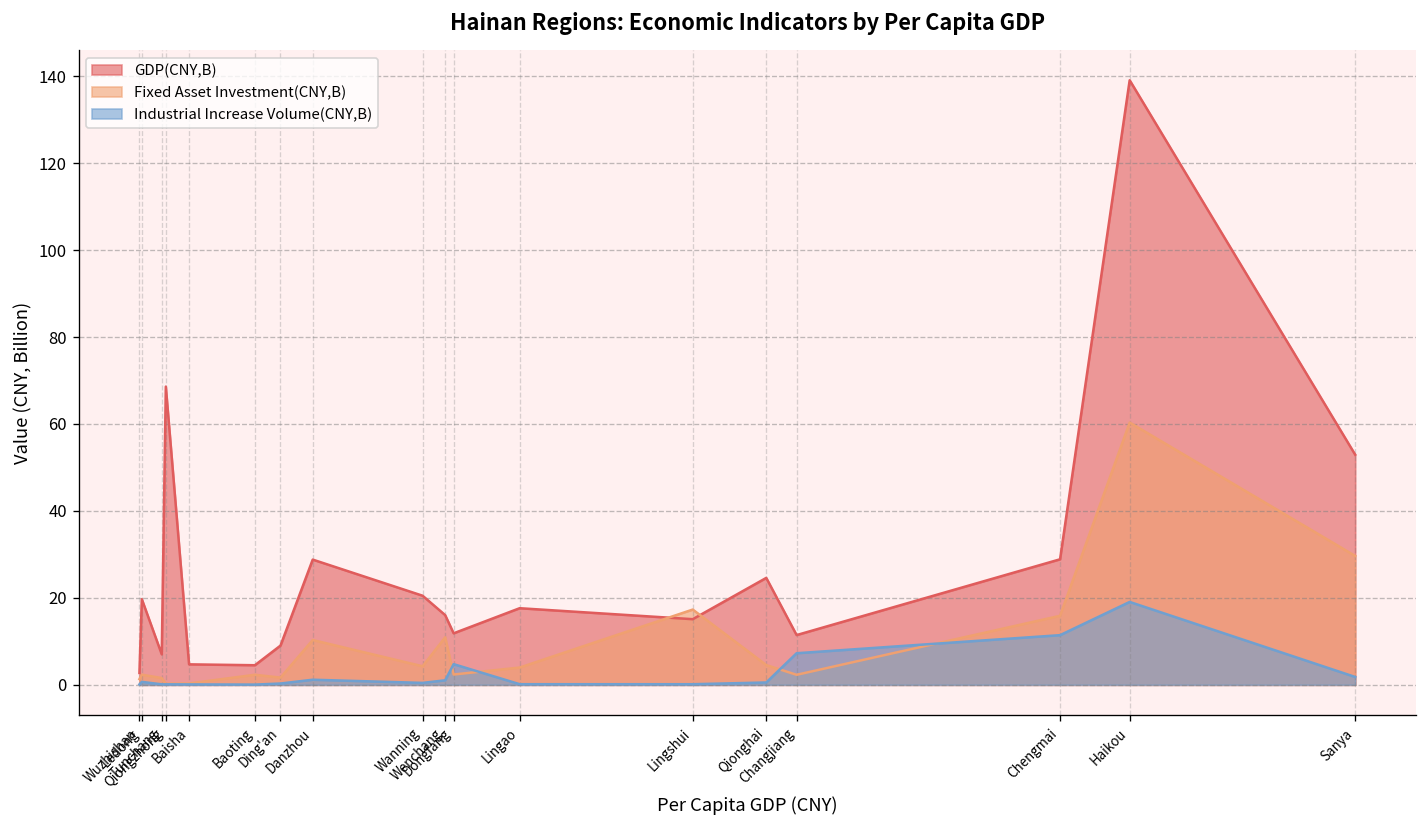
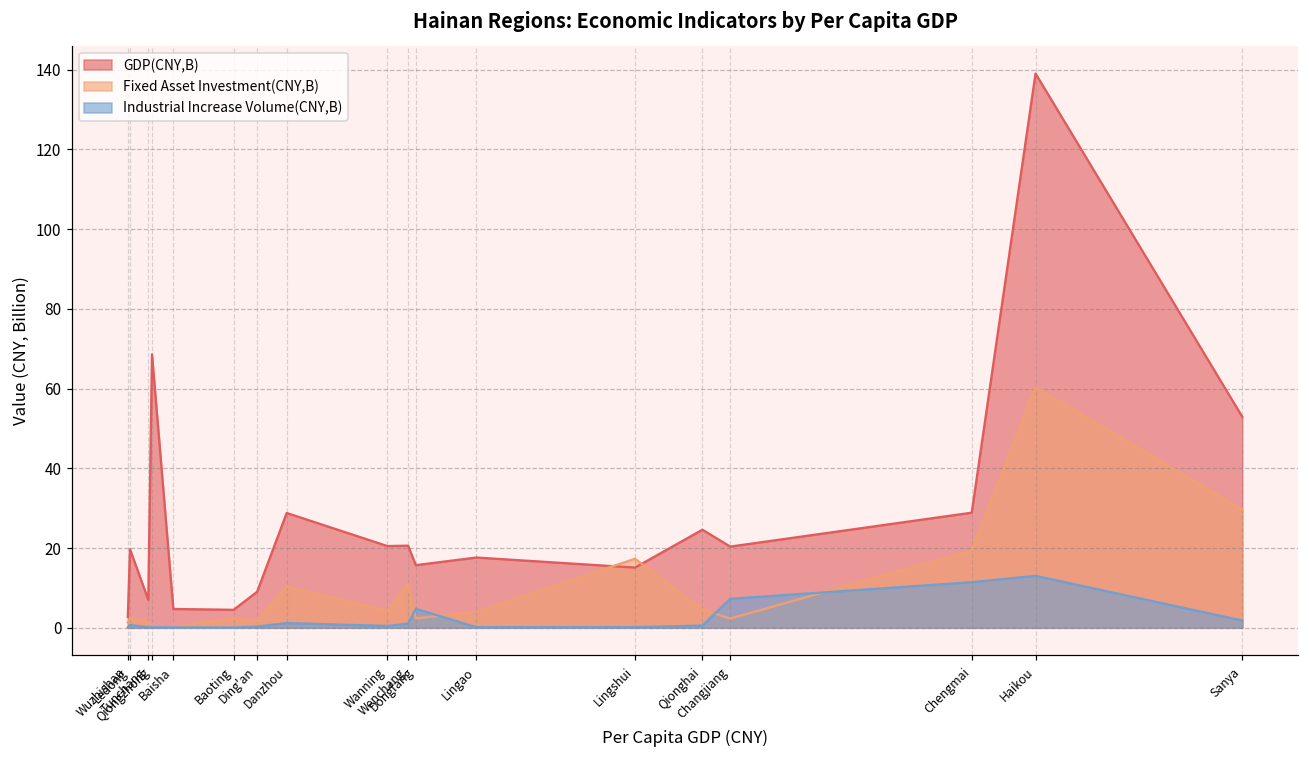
GDP(CNY,B), Wenchang: 16 -> 21
GDP(CNY,B), Dongfang: 12 -> 16
GDP(CNY,B), Changjiang: 11 -> 20
Fixed Asset Investment(CNY,B), Chengmai: 16 -> 19
Industrial Increase Volume(CNY,B), Haikou: 19 -> 13
